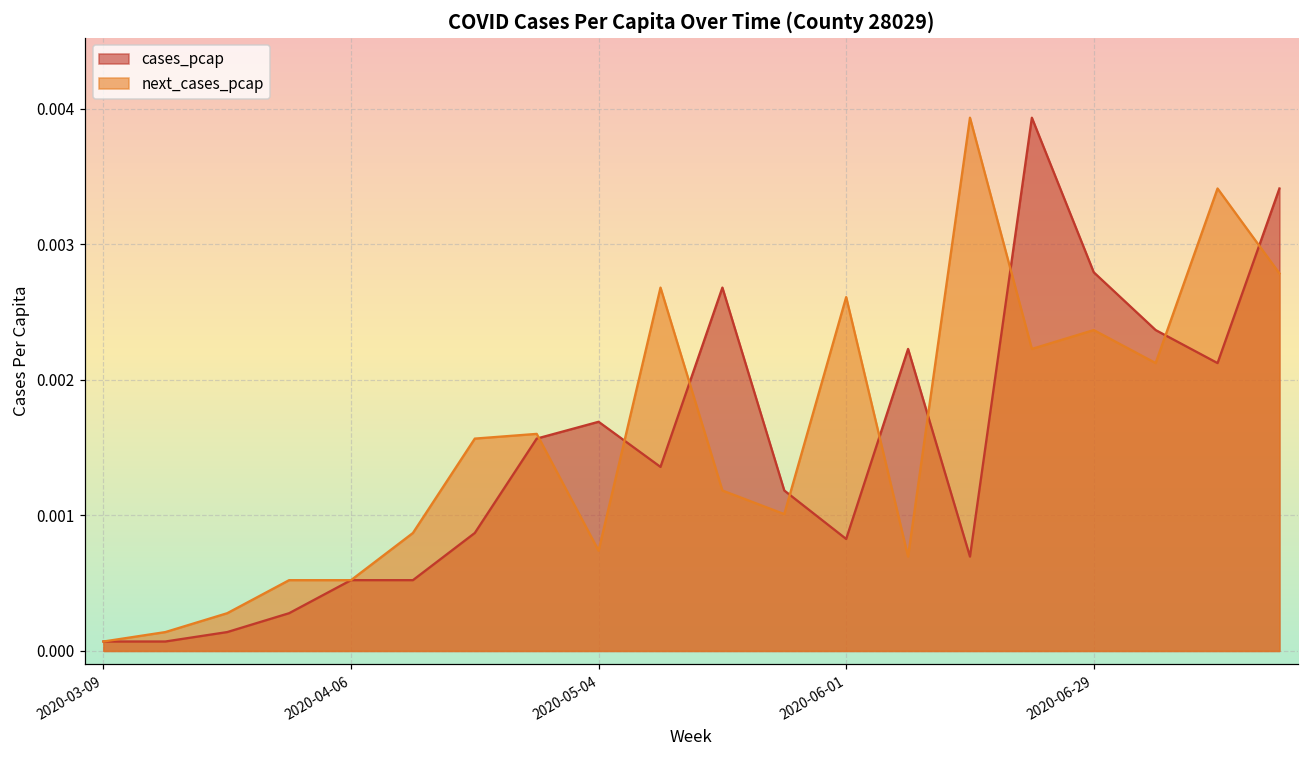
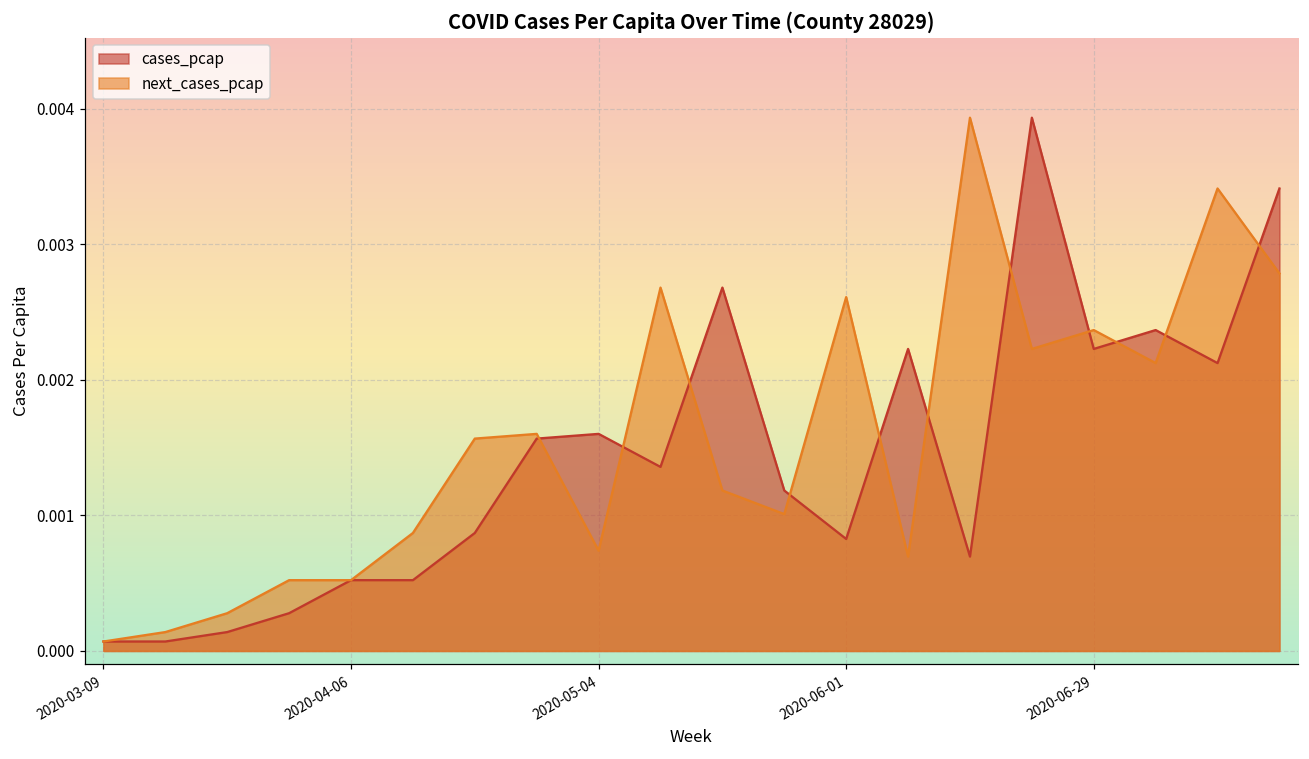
cases_pcap, 2020-05-04: 0.00169 -> 0.00160
cases_pcap, 2020-06-29: 0.00279 -> 0.00223
